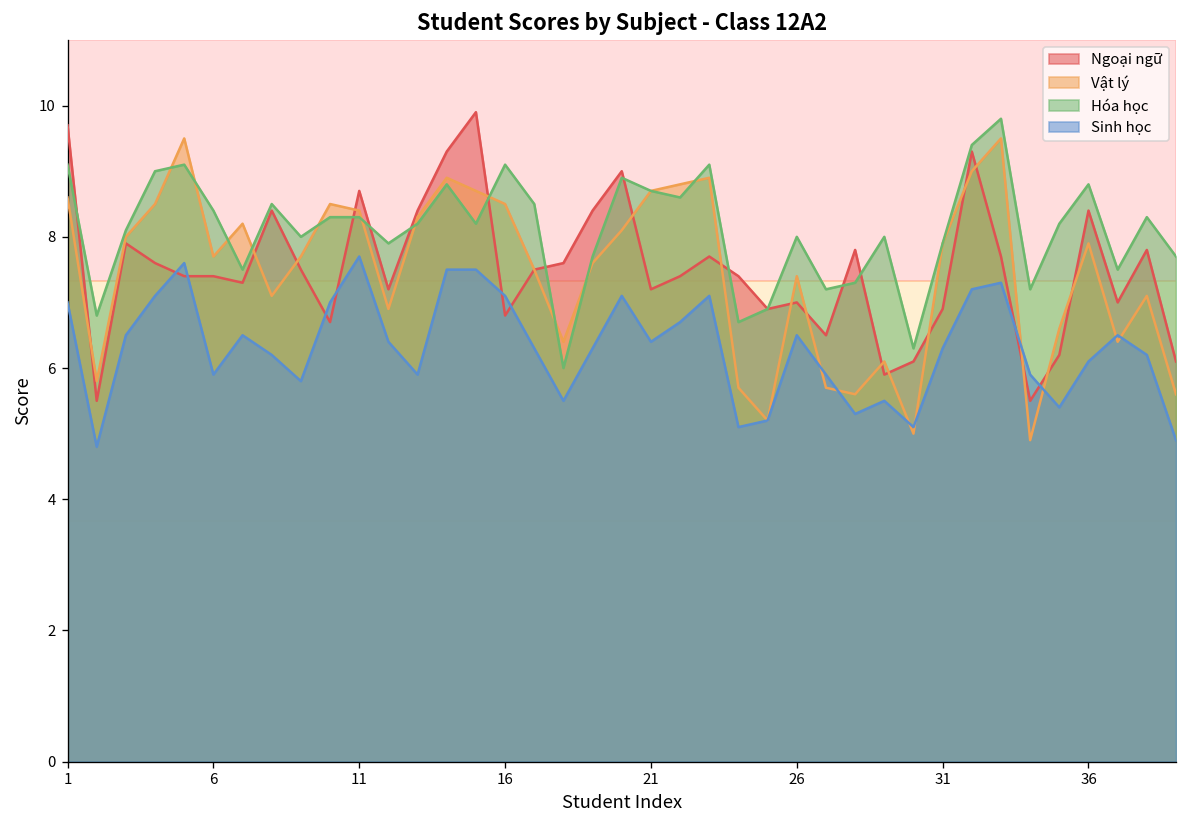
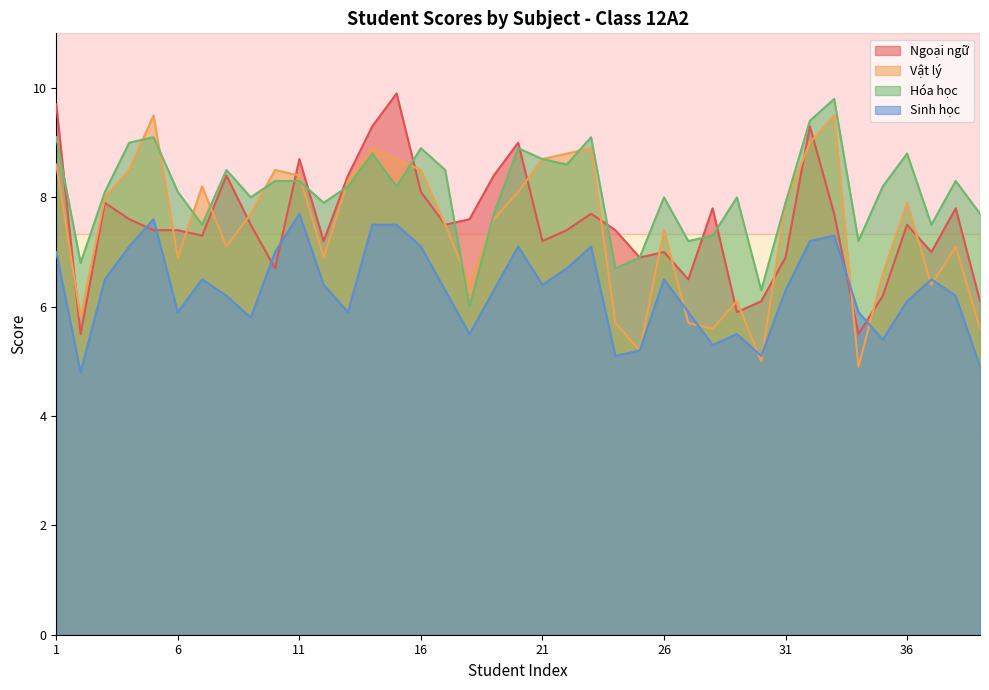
Vật lý, 6: 7.7 -> 6.9
Hóa học, 6: 8.4 -> 8.1
Ngoại ngữ, 16: 6.8 -> 8.1
Hóa học, 16: 9.1 -> 8.9
Ngoại ngữ, 36: 8.4 -> 7.5
